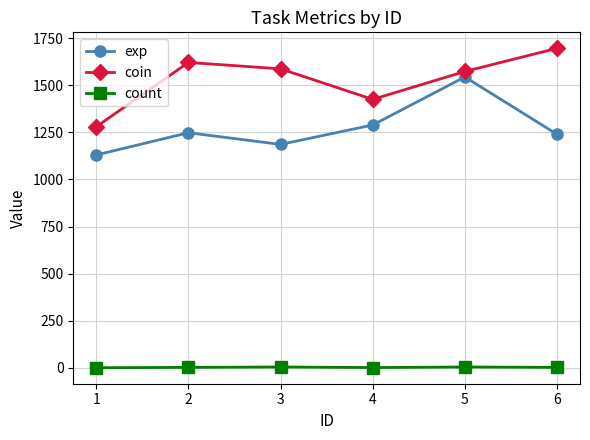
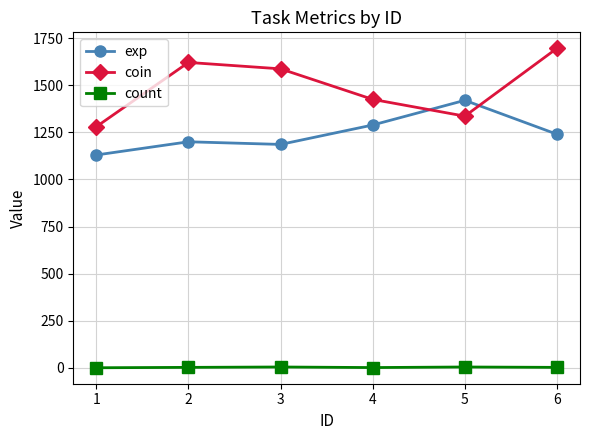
exp, 2: 1250 -> 1200
exp, 5: 1540 -> 1420
coin, 5: 1570 -> 1340
